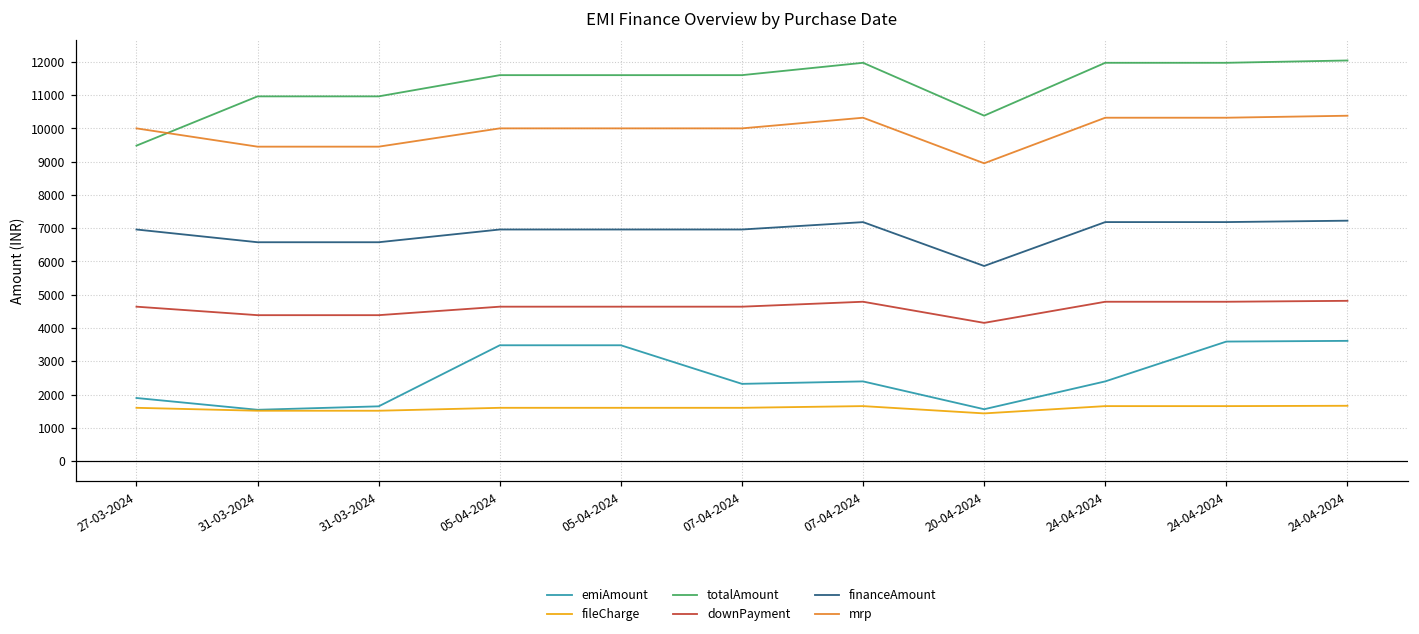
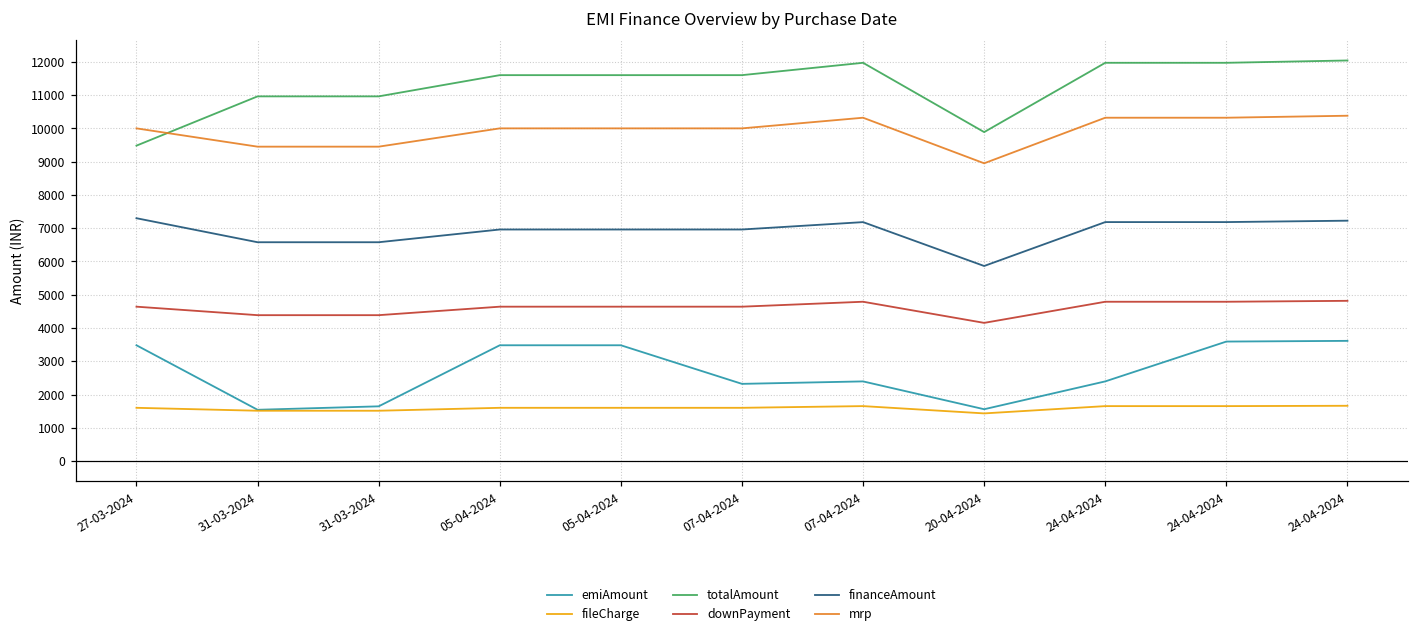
emiAmount, 27-03-2024: 1900 -> 3500
financeAmount, 27-03-2024: 7000 -> 7300
totalAmount, 20-04-2024: 10400 -> 9900
